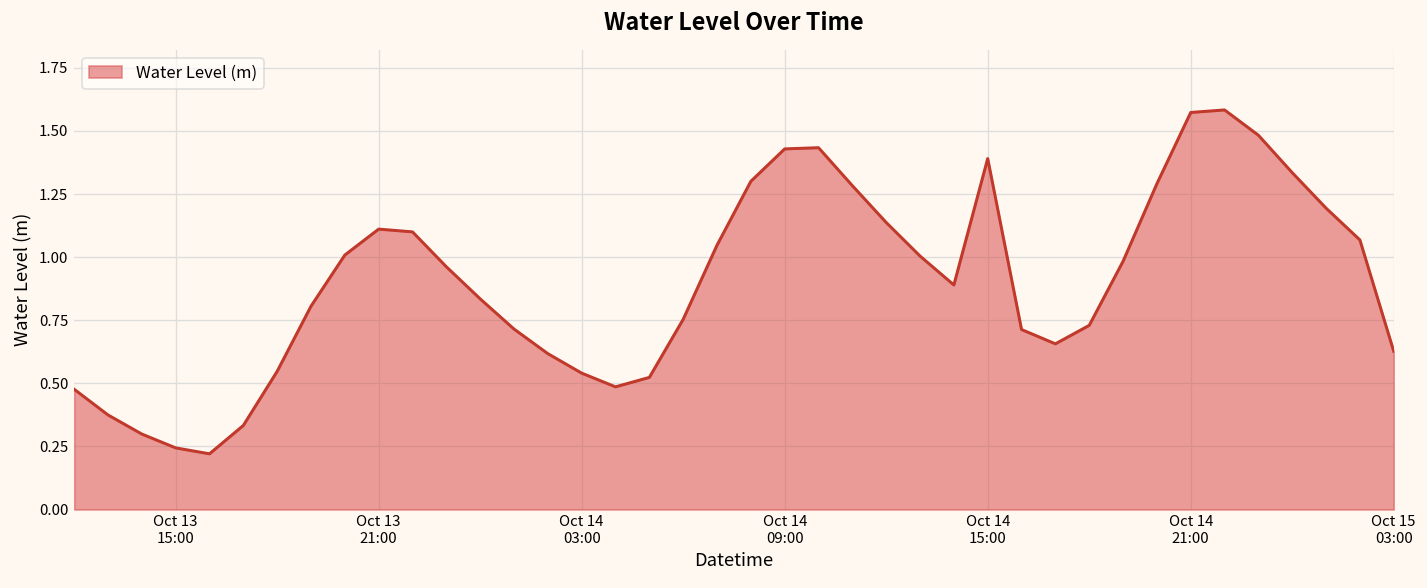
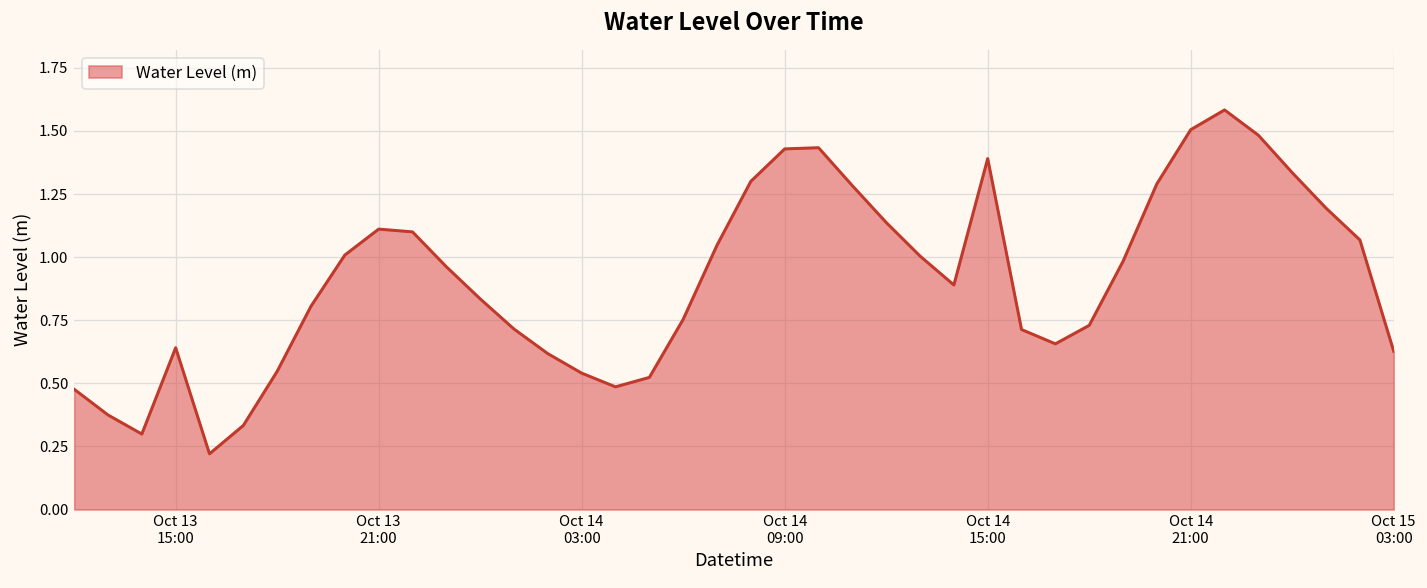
Oct 13 15:00: 0.24 -> 0.64
Oct 14 21:00: 1.57 -> 1.51
